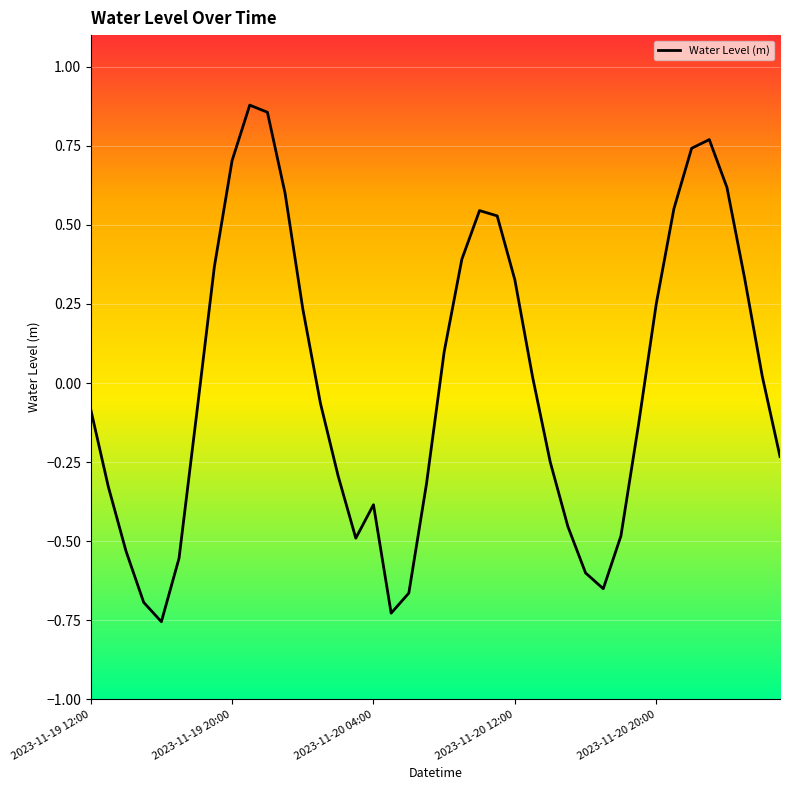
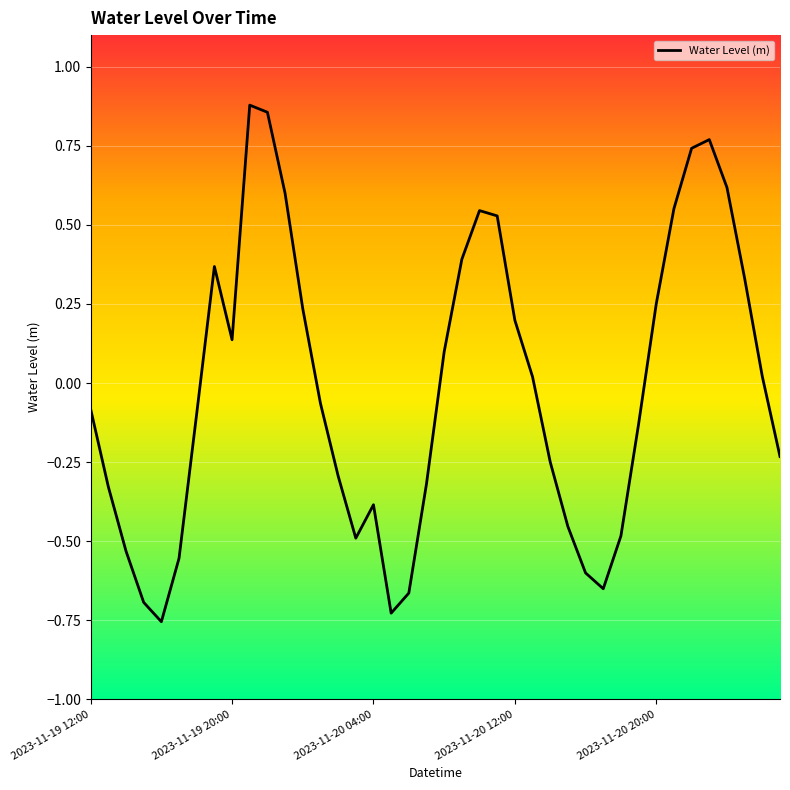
2023-11-19 20:00: 0.70 -> 0.14
2023-11-20 12:00: 0.33 -> 0.20
